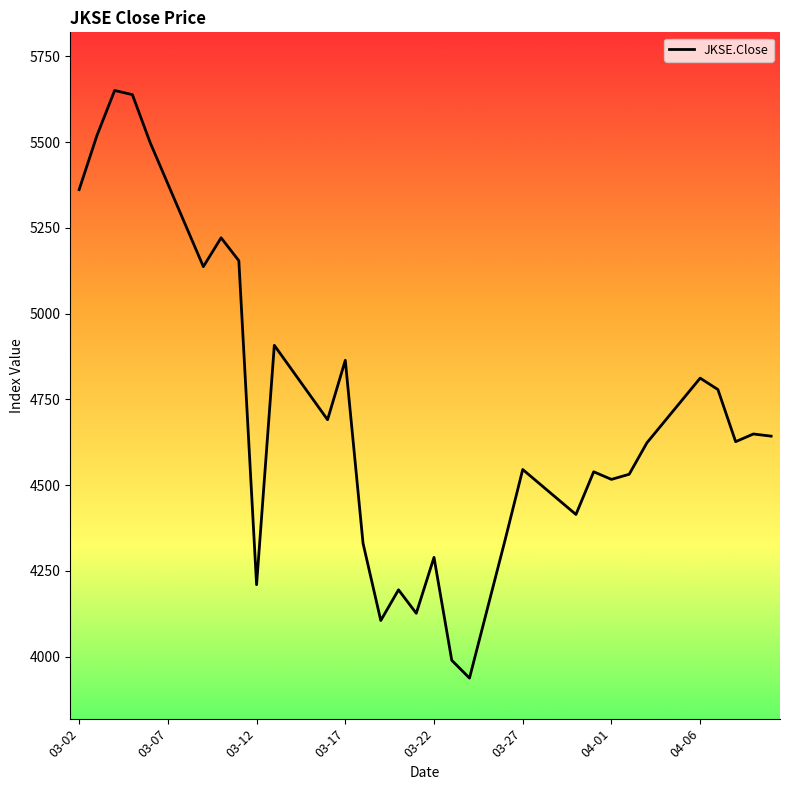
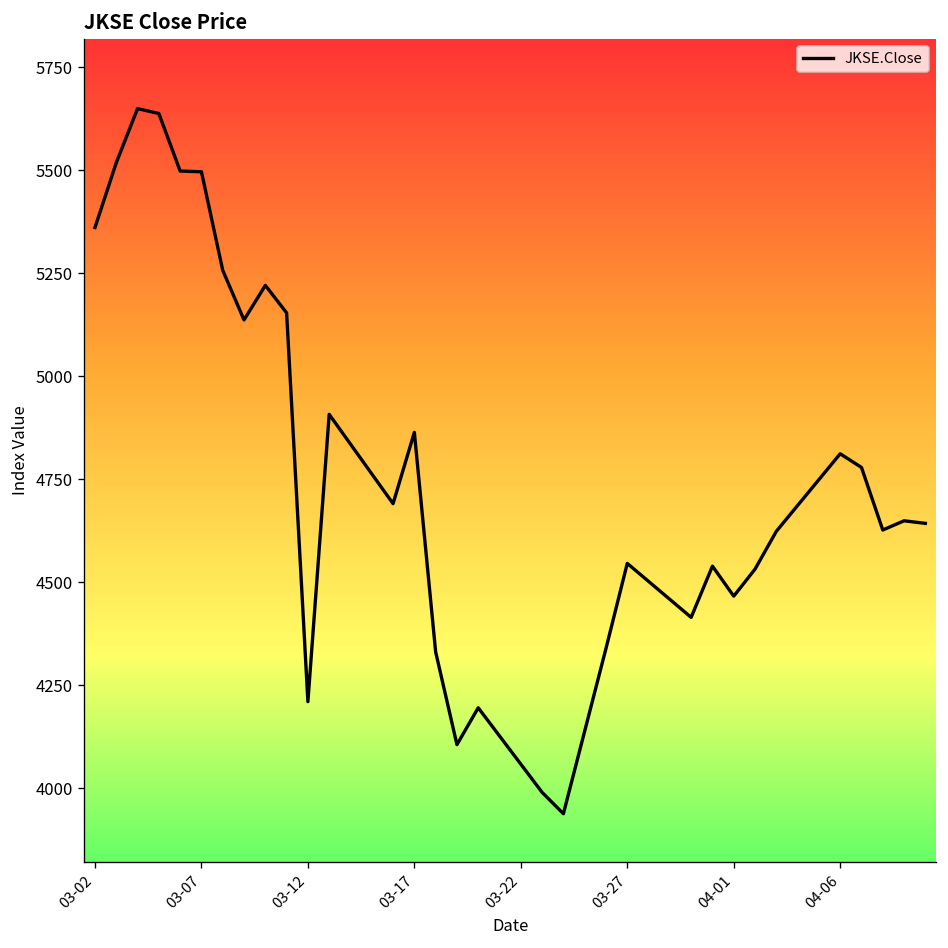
03-07: 5380 -> 5500
03-22: 4290 -> 4060
04-01: 4520 -> 4470
